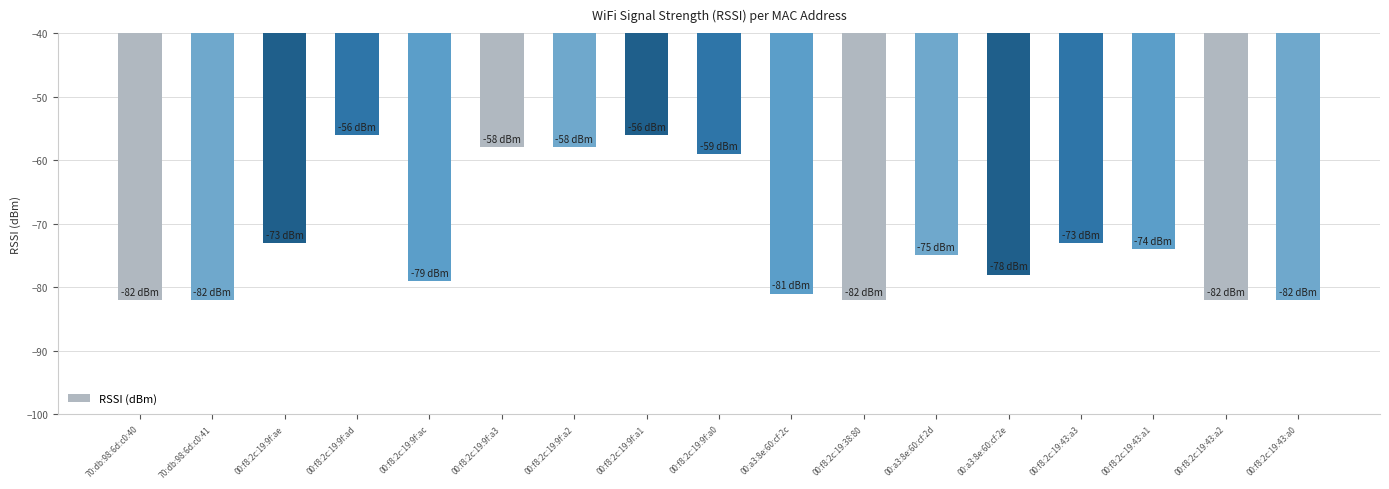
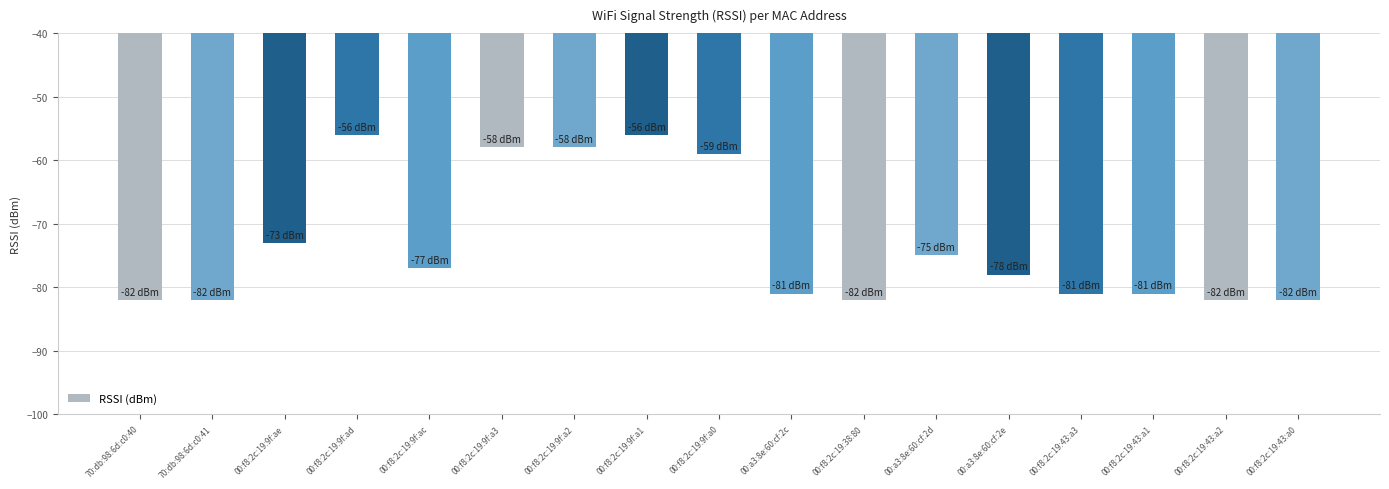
00:f8:2c:19:9f:ac: -79 -> -77
00:f8:2c:19:43:a3: -73 -> -81
00:f8:2c:19:43:a1: -74 -> -81
